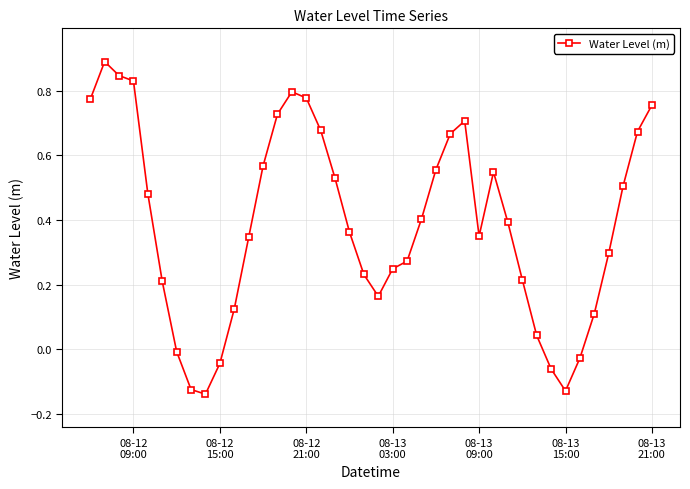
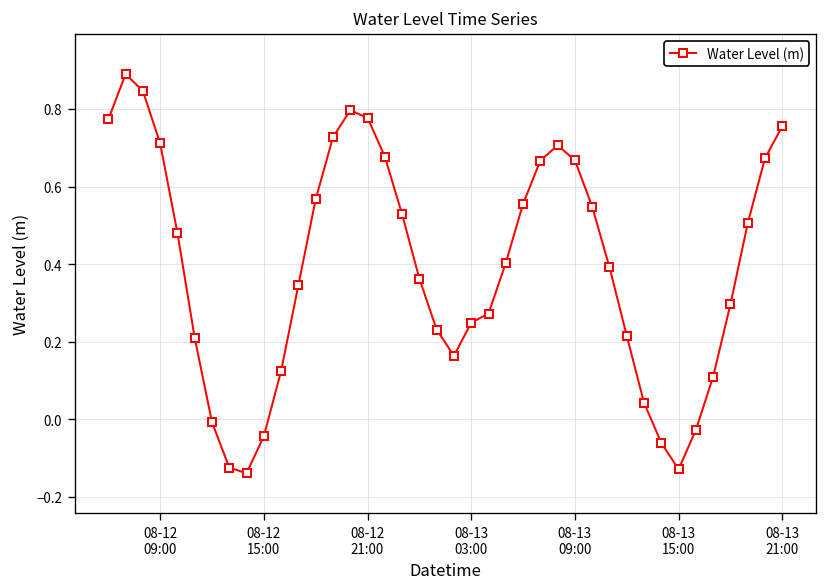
08-12 09:00: 0.83 -> 0.71
08-13 09:00: 0.35 -> 0.67
